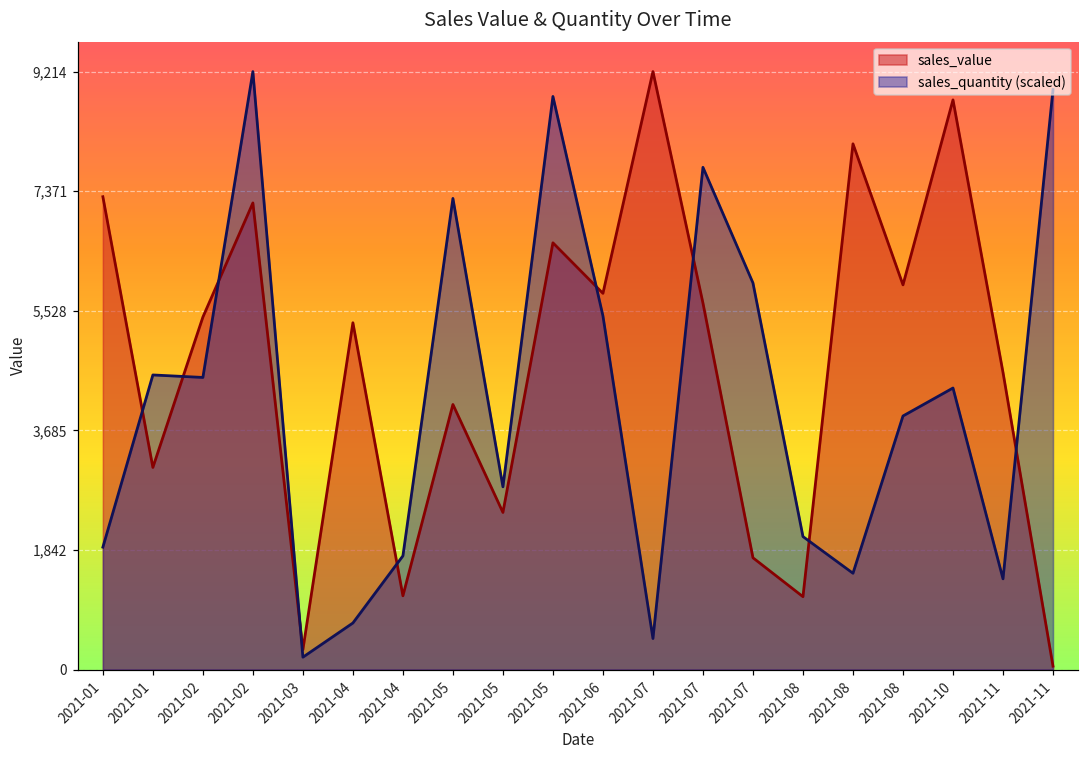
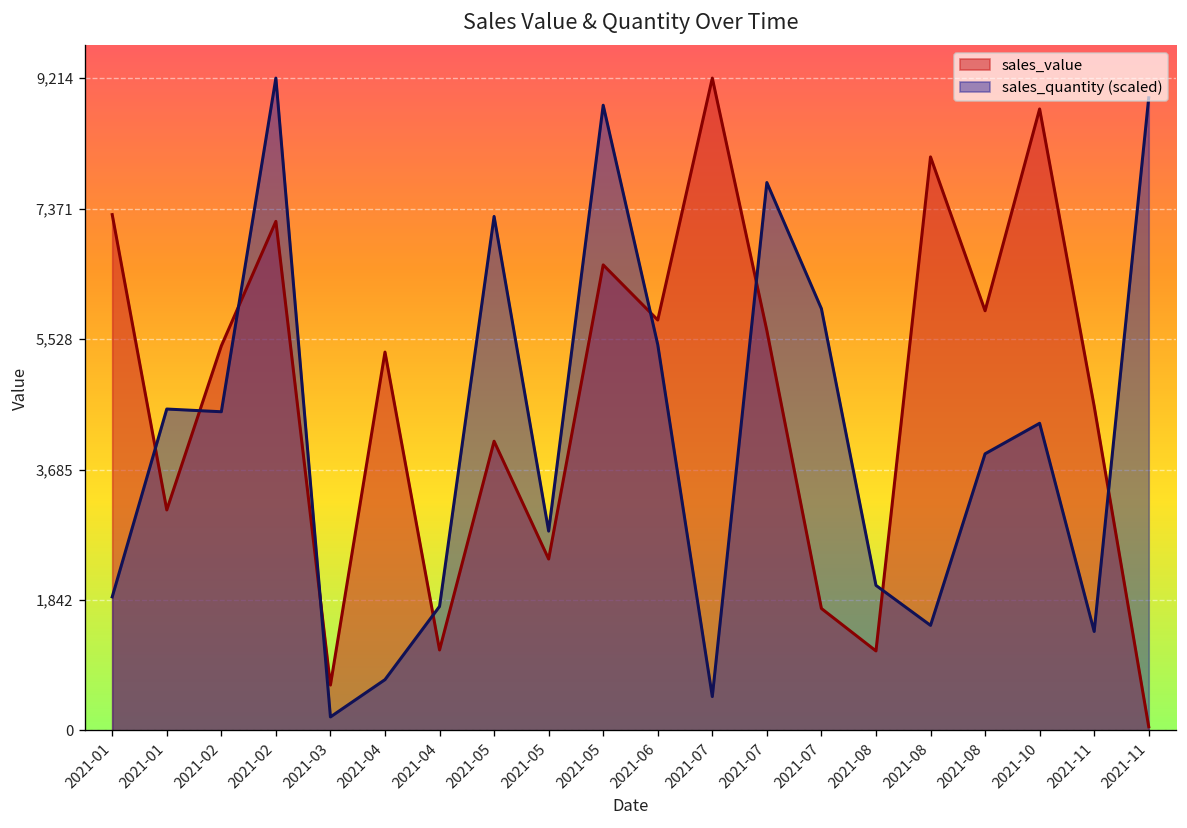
sales_value, 2021-03: 300 -> 600
